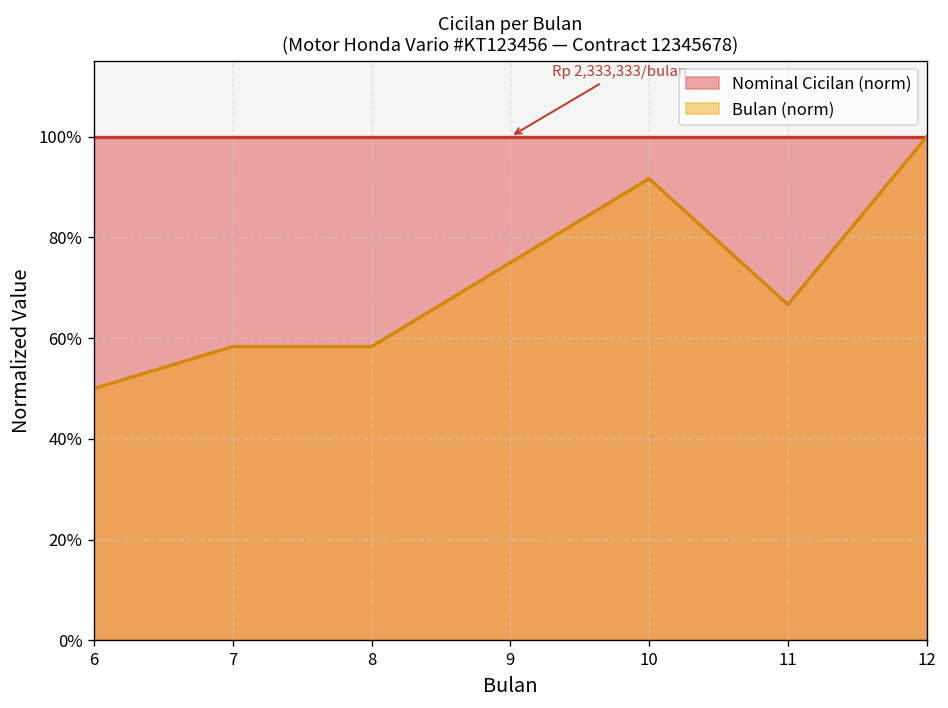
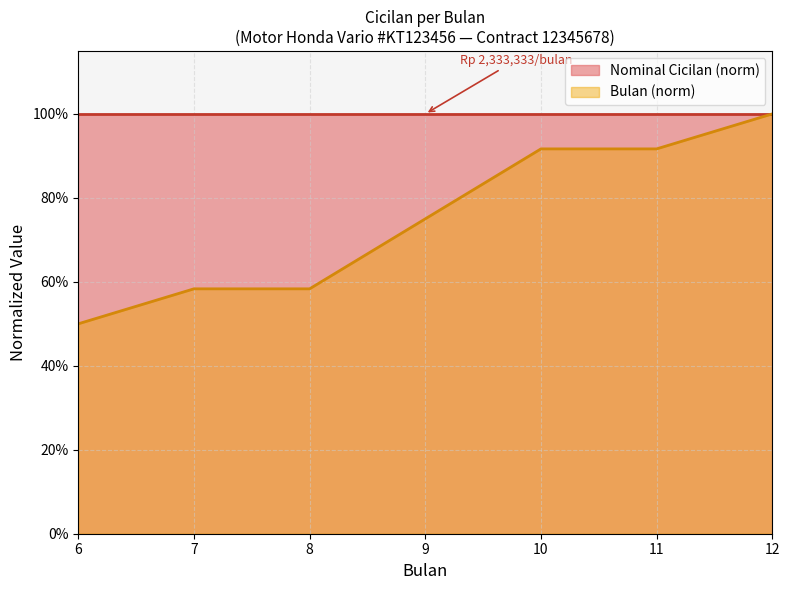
Bulan (norm), 11: 67% -> 92%
